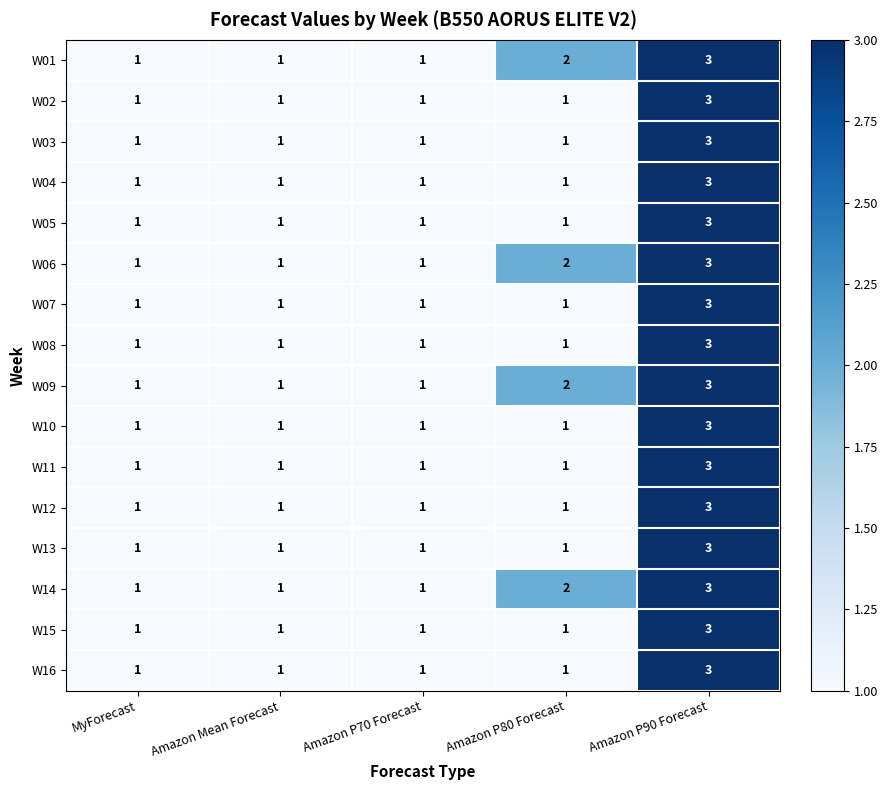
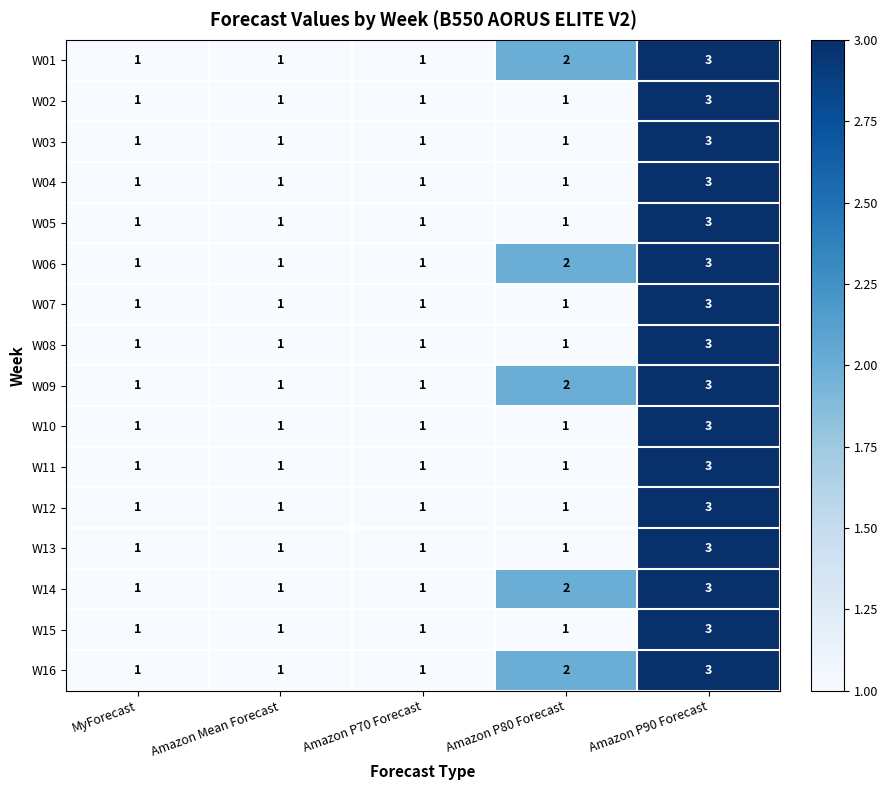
W16, Amazon P80 Forecast: 1 -> 2
